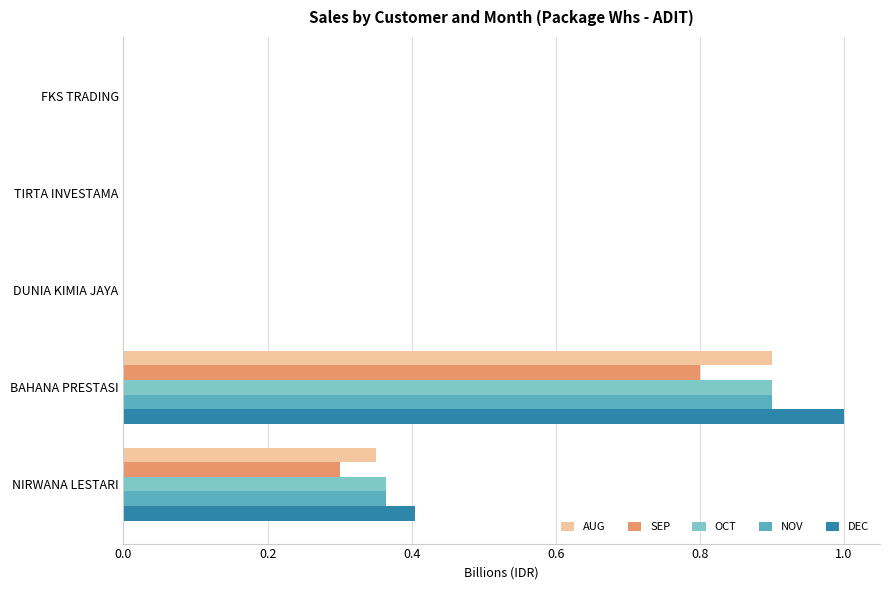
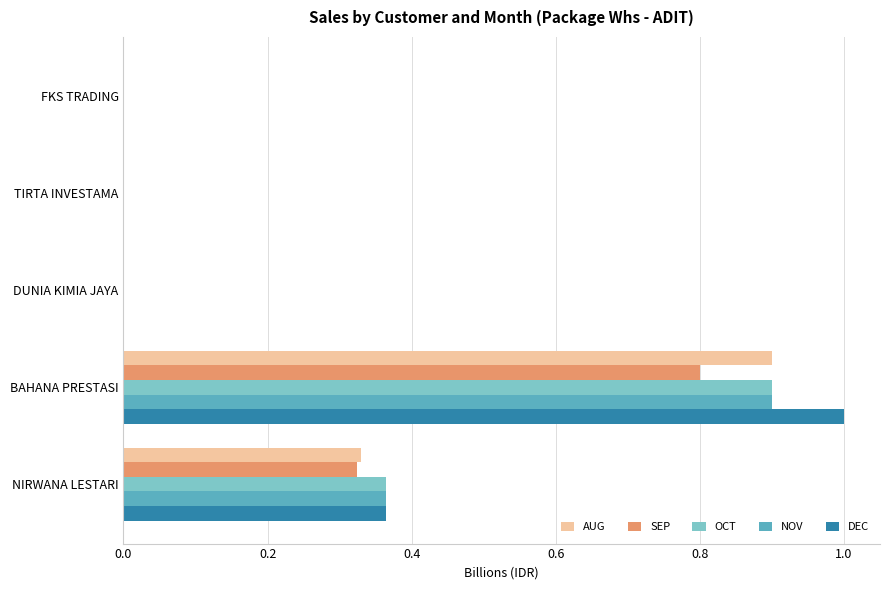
AUG, NIRWANA LESTARI: 0.35 -> 0.33
SEP, NIRWANA LESTARI: 0.30 -> 0.32
DEC, NIRWANA LESTARI: 0.40 -> 0.37
